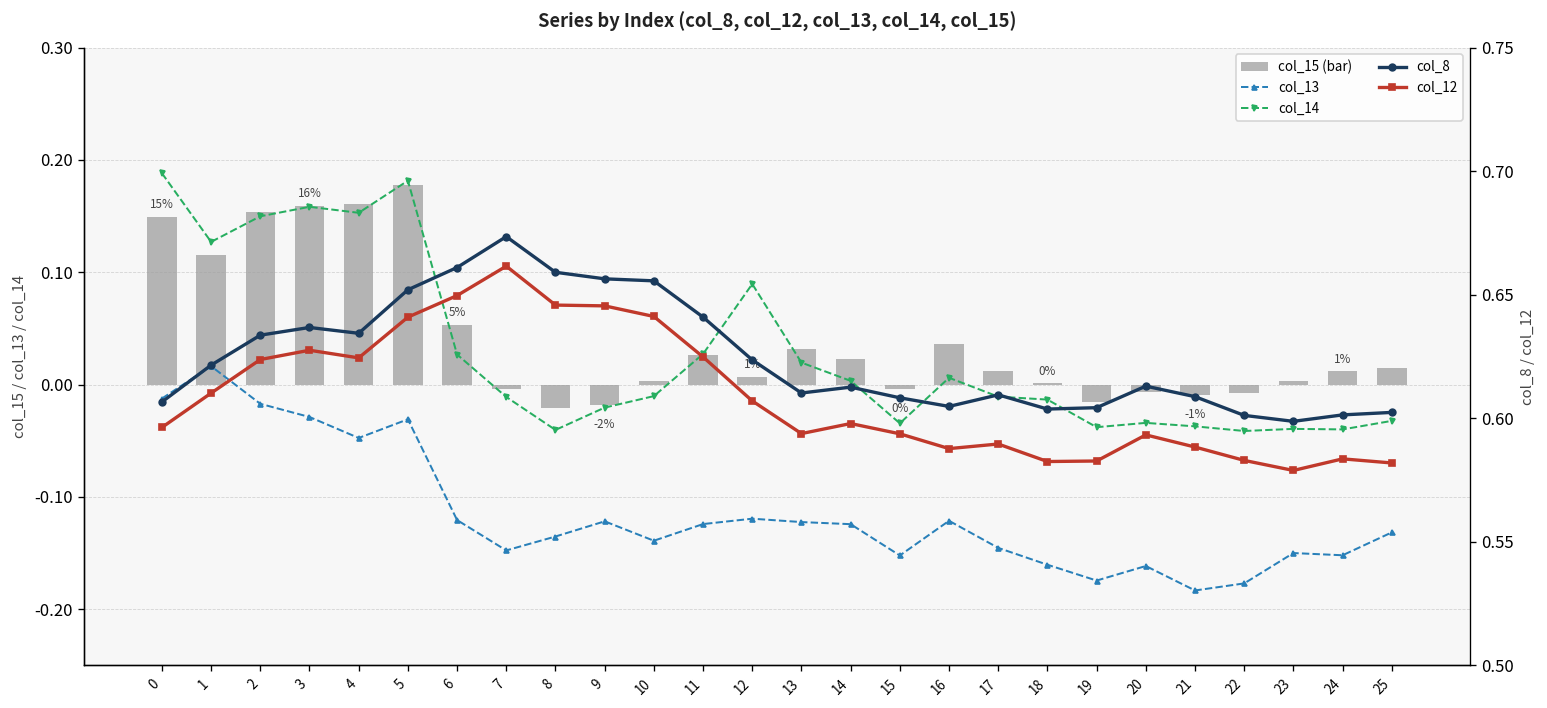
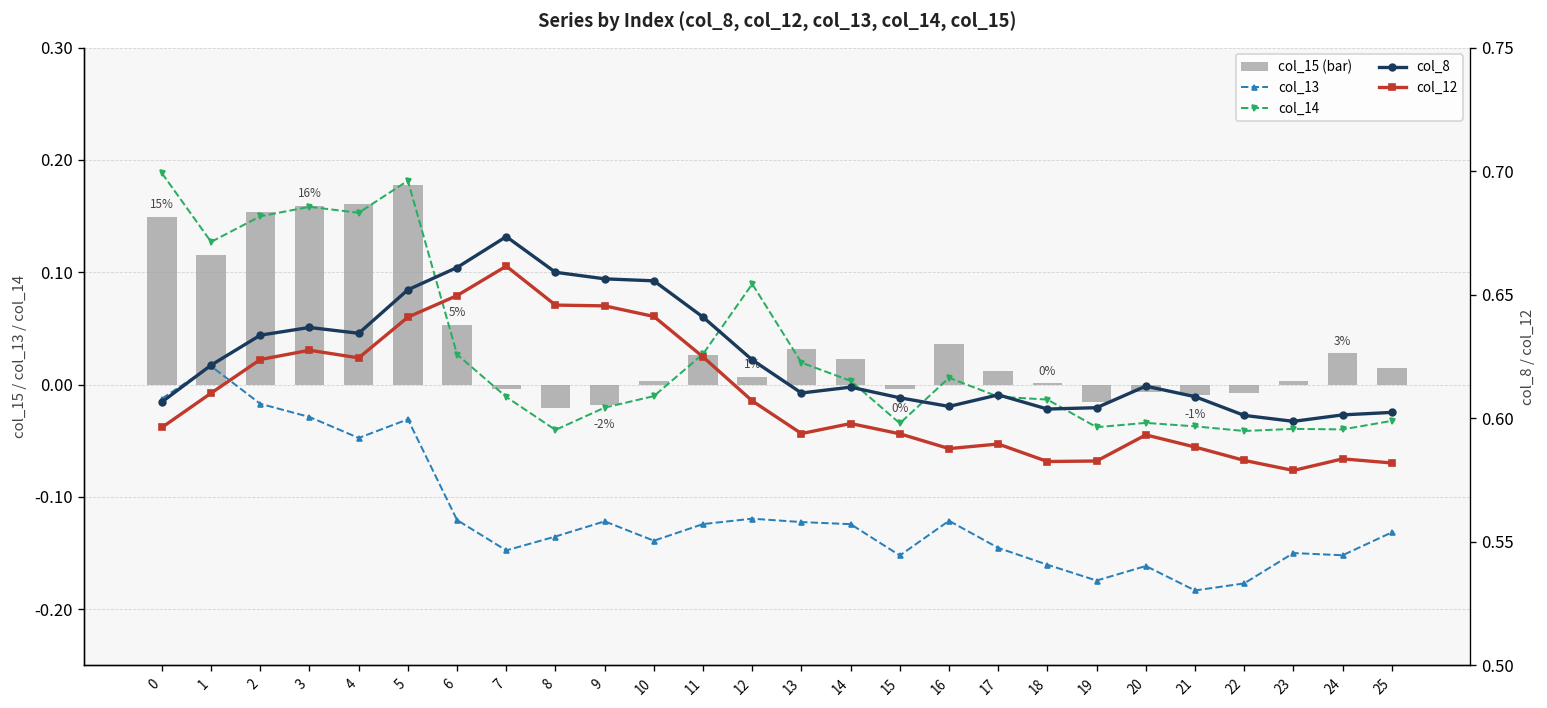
col_15 (bar), 24: 1% -> 3%
